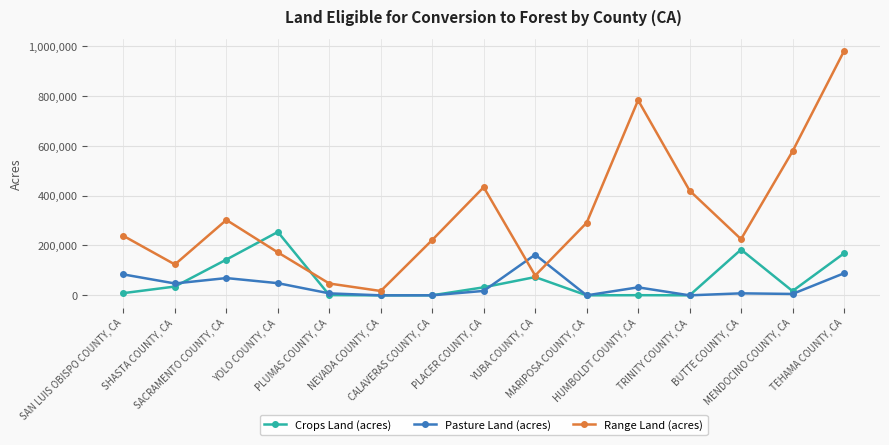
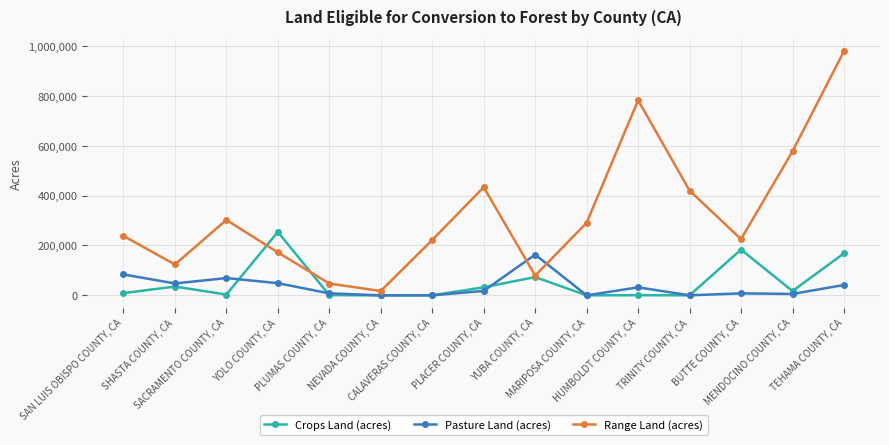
Crops Land (acres), SACRAMENTO COUNTY, CA: 140,000 -> 0
Pasture Land (acres), TEHAMA COUNTY, CA: 90,000 -> 40,000
